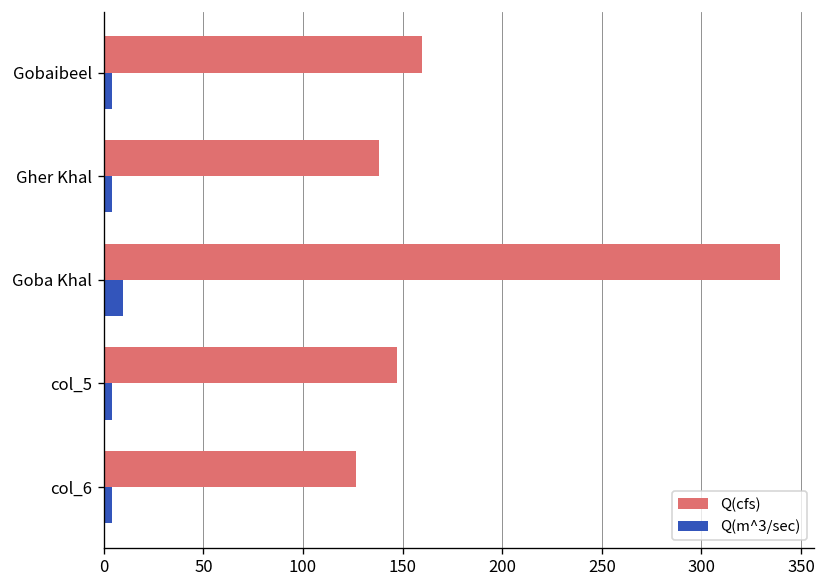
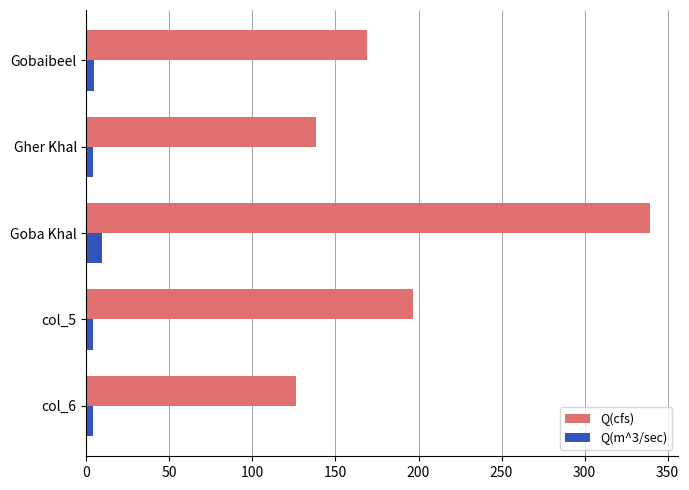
Q(cfs), Gobaibeel: 160 -> 169
Q(cfs), col_5: 147 -> 197
